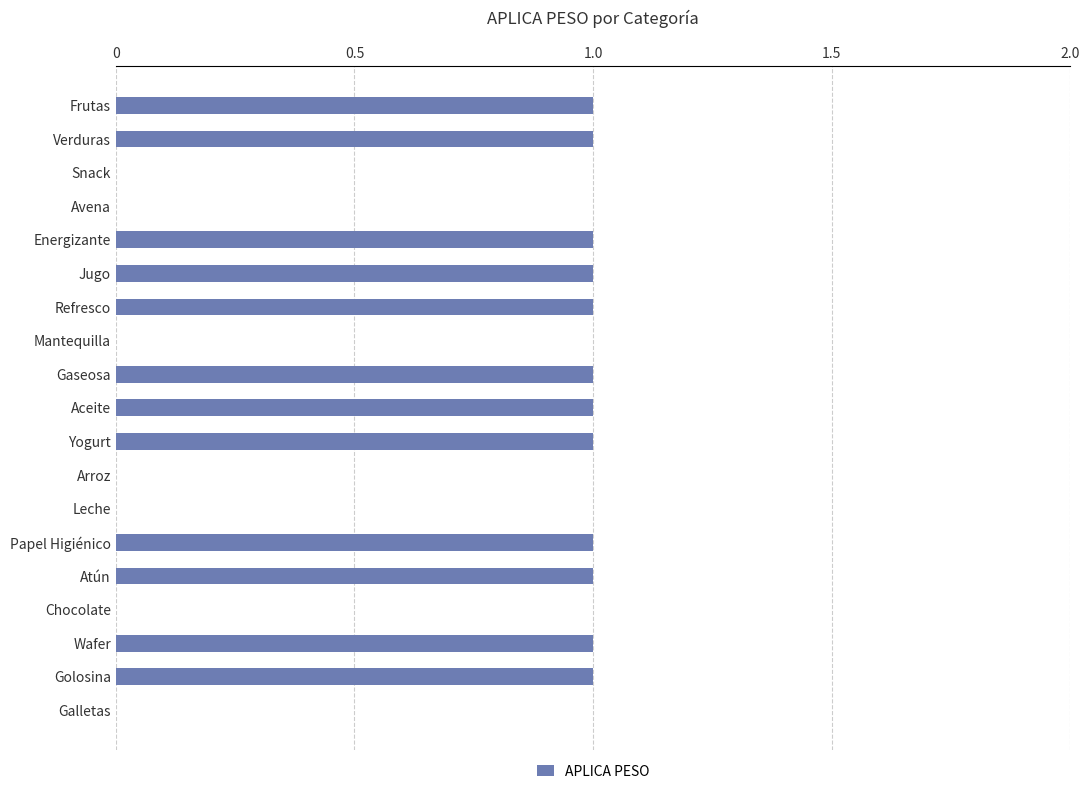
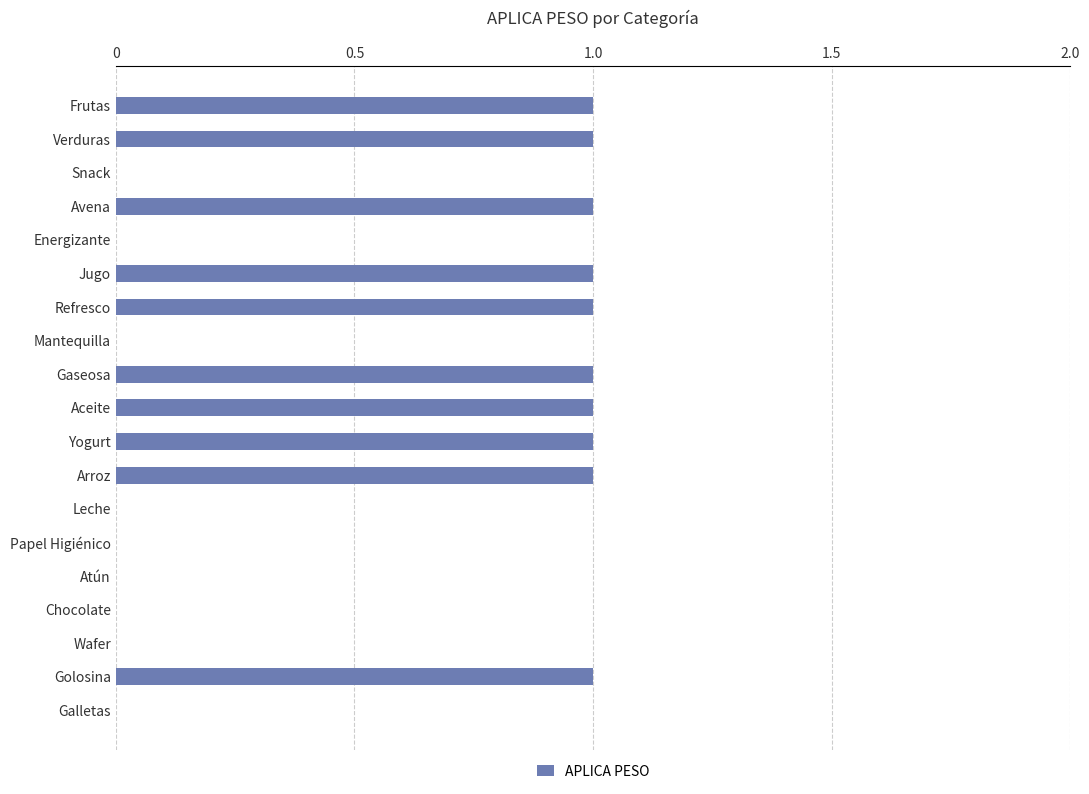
Avena: 0 -> 1
Energizante: 1 -> 0
Arroz: 0 -> 1
Papel Higiénico: 1 -> 0
Atún: 1 -> 0
Wafer: 1 -> 0
